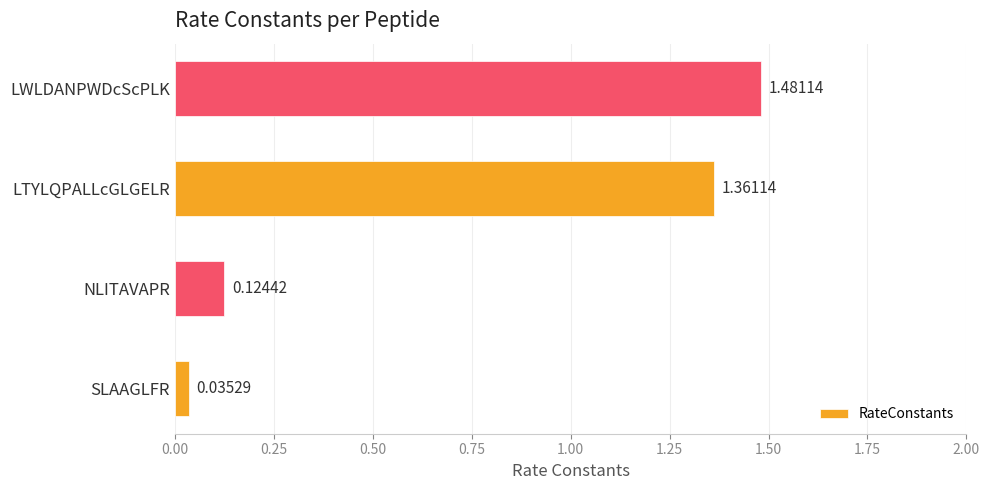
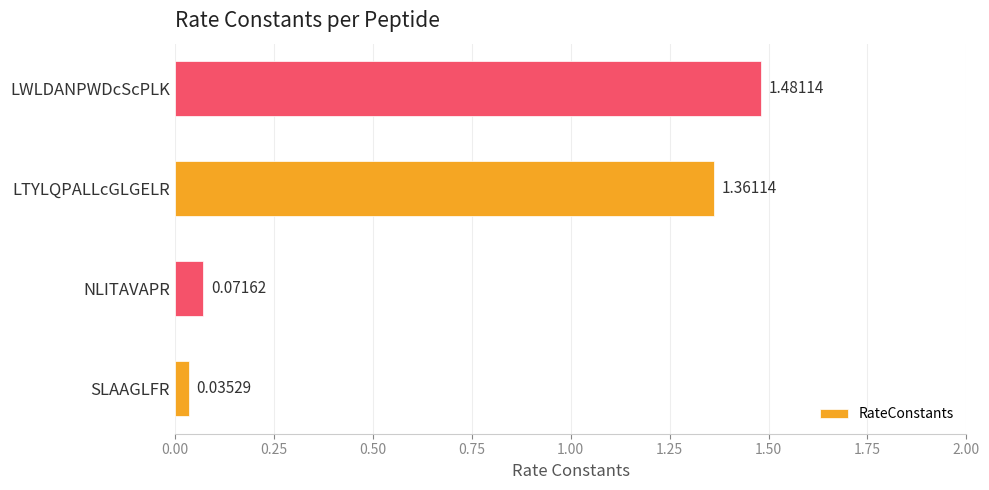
NLITAVAPR: 0.12442 -> 0.07162
